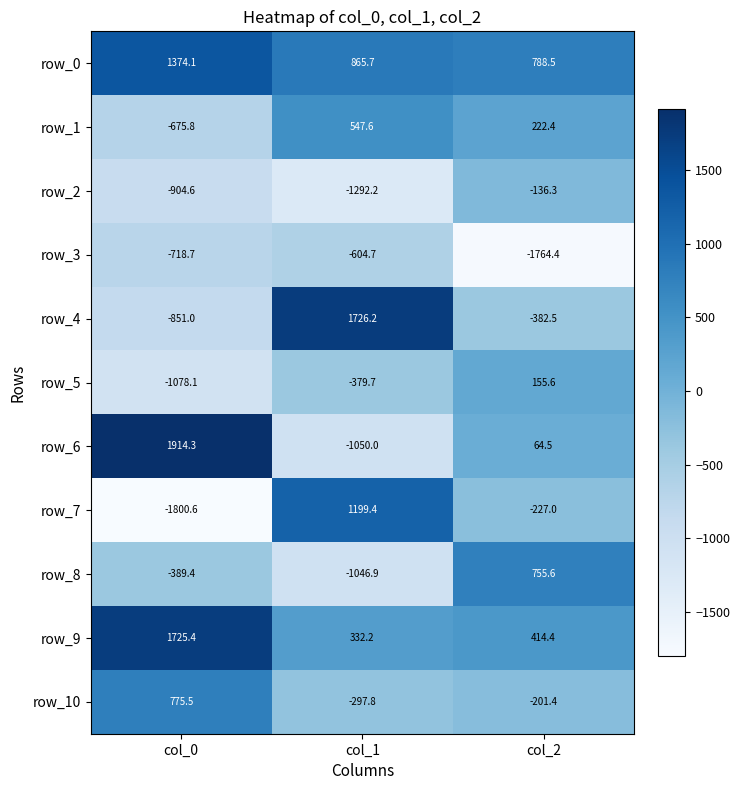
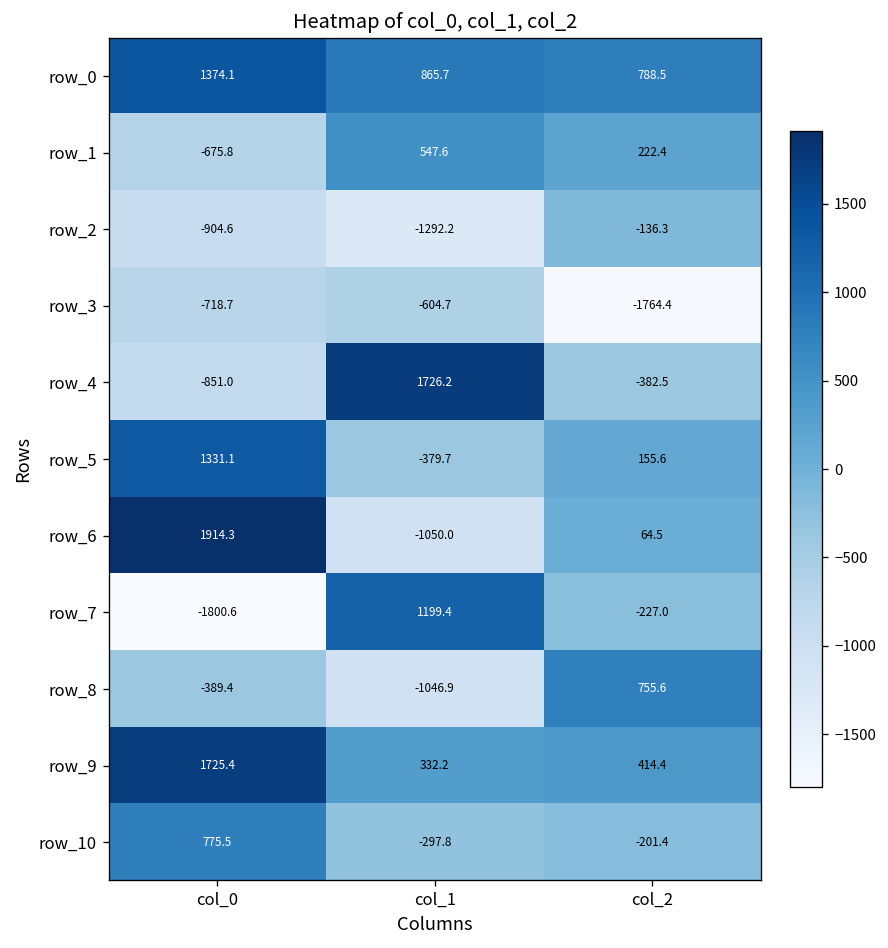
row_5, col_0: -1078.1 -> 1331.1
